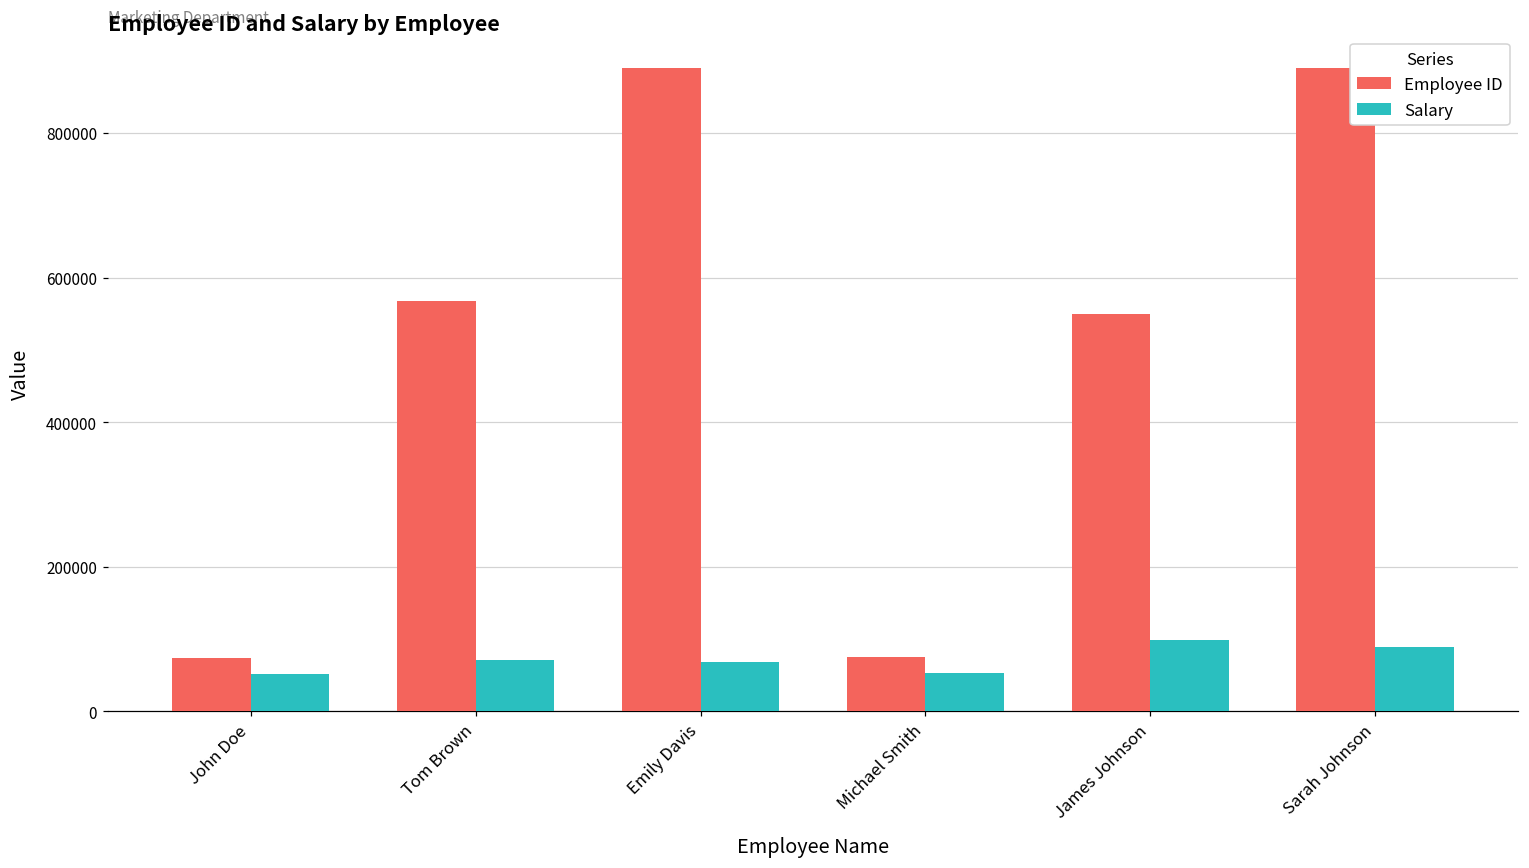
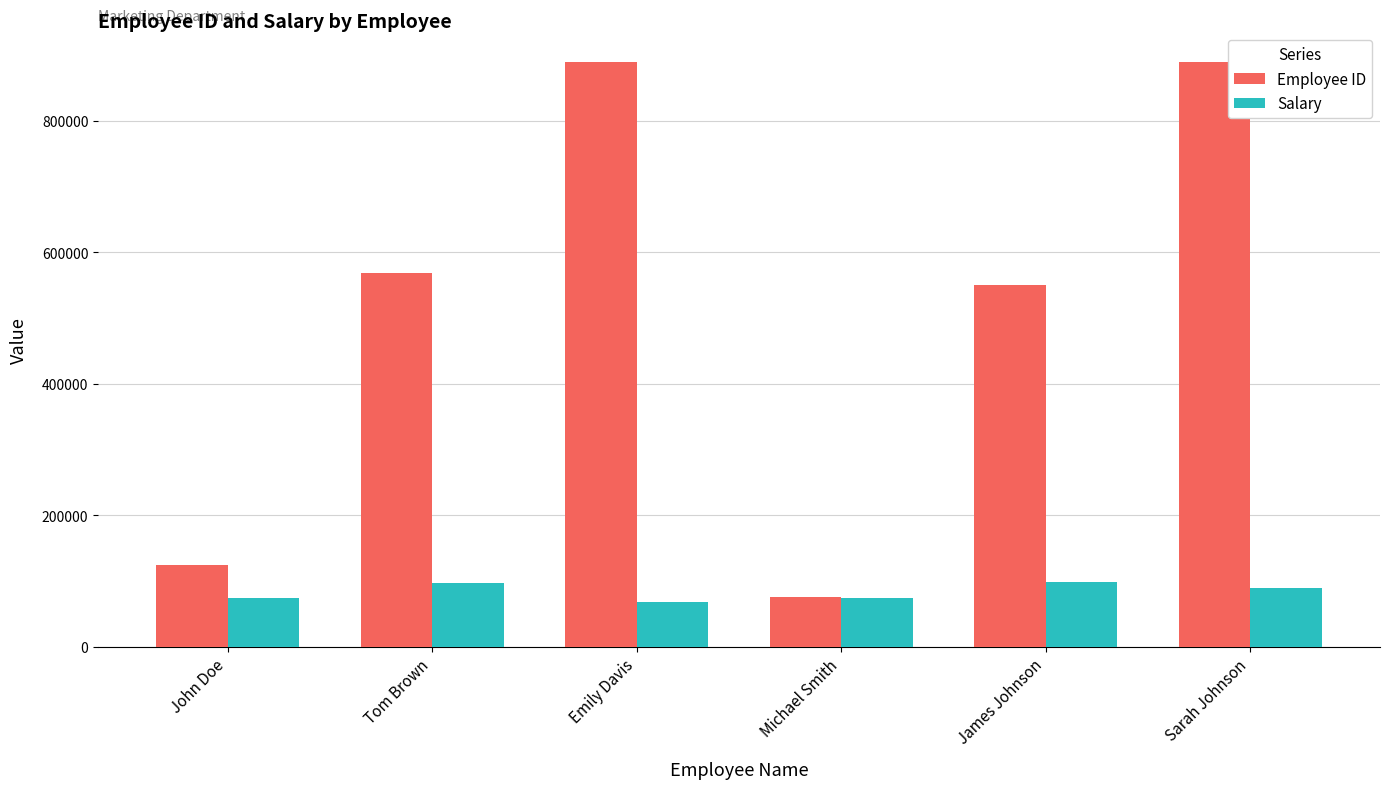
Employee ID, John Doe: 70000 -> 120000
Salary, John Doe: 50000 -> 70000
Salary, Tom Brown: 70000 -> 100000
Salary, Michael Smith: 50000 -> 70000
